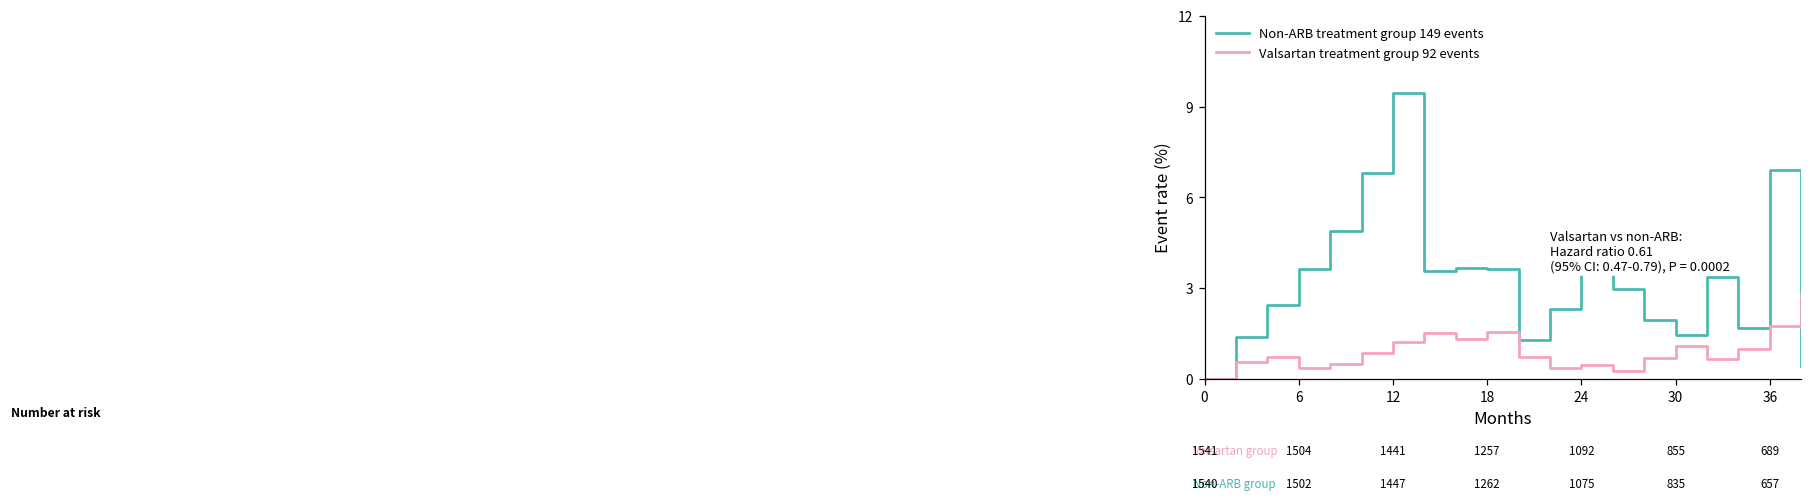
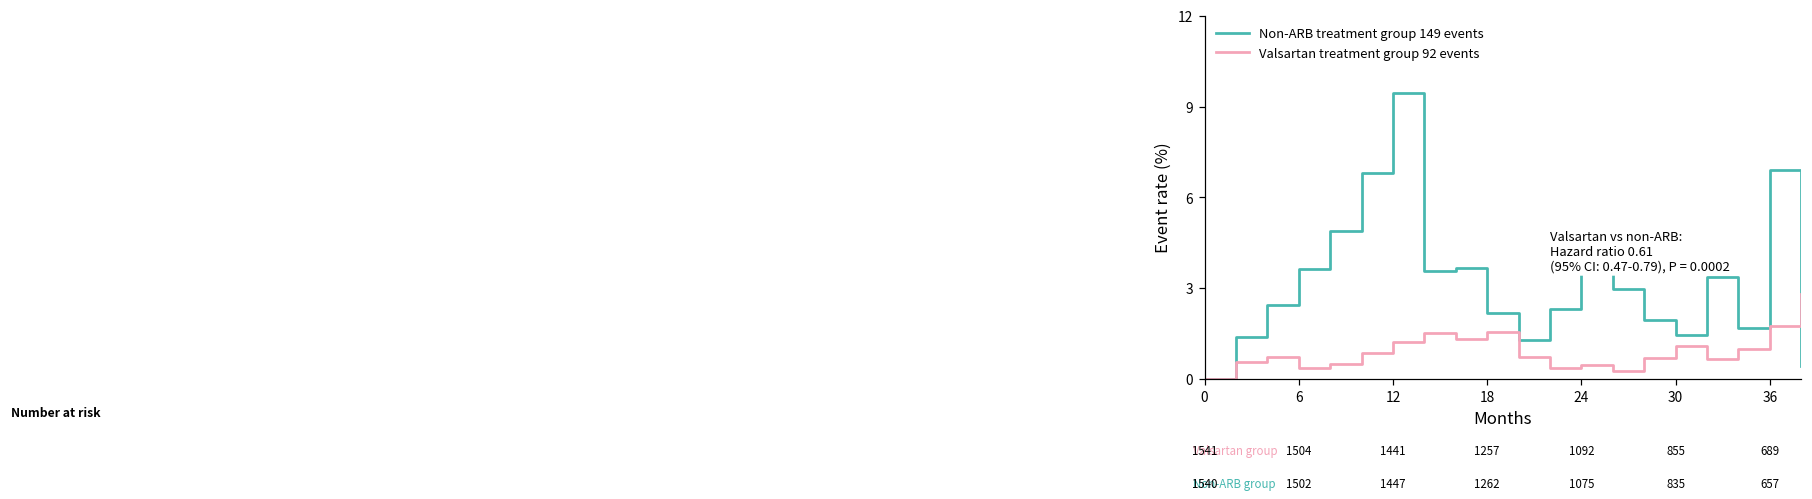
Non-ARB treatment group 149 events, 18: 3.6 -> 2.2
